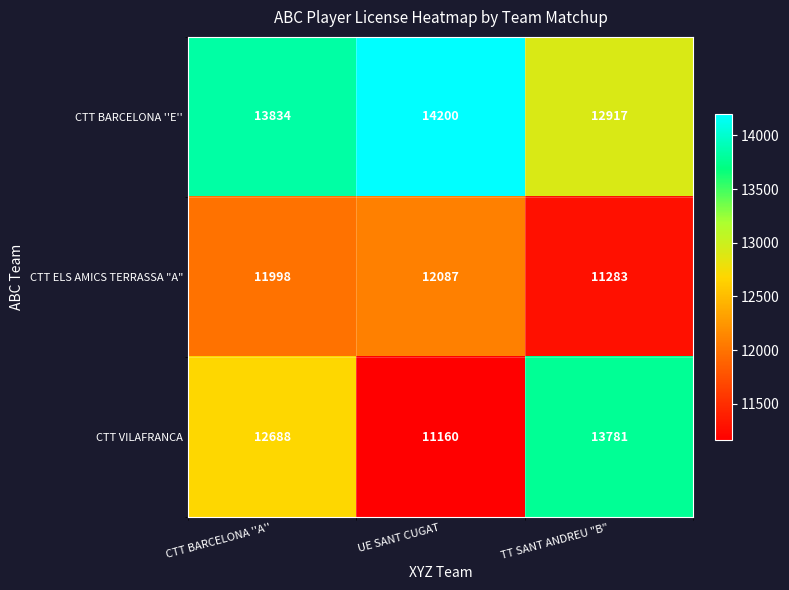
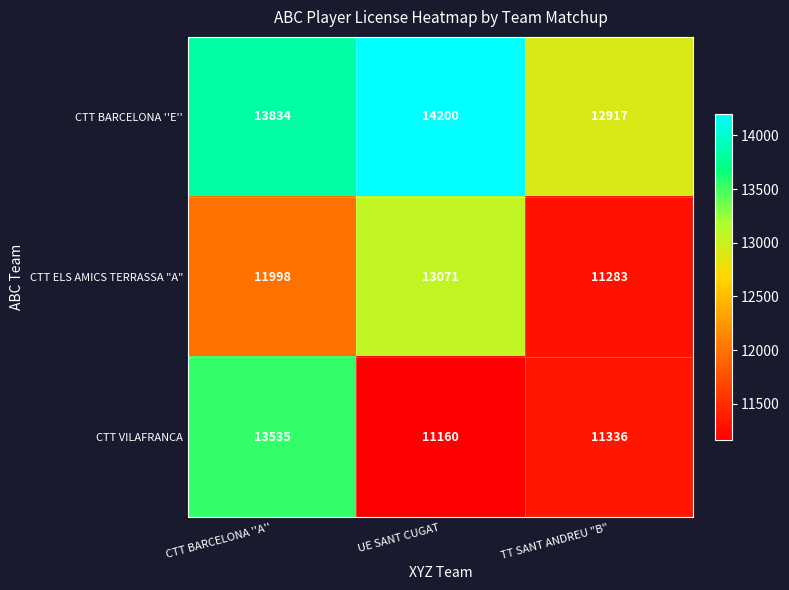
CTT ELS AMICS TERRASSA "A", UE SANT CUGAT: 12087 -> 13071
CTT VILAFRANCA, CTT BARCELONA ''A'': 12688 -> 13535
CTT VILAFRANCA, TT SANT ANDREU "B": 13781 -> 11336
